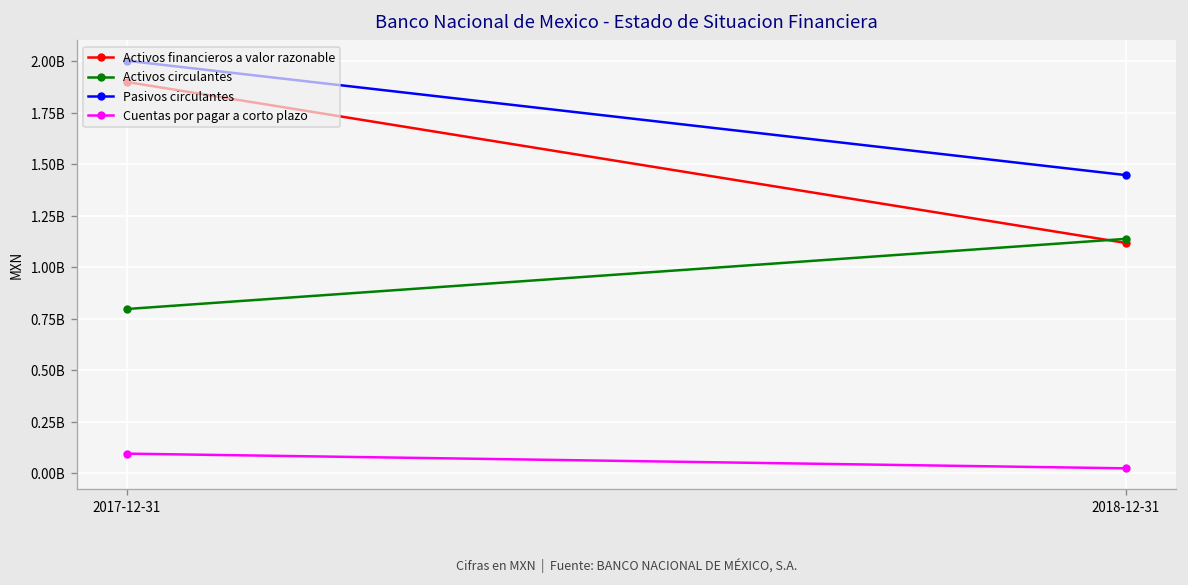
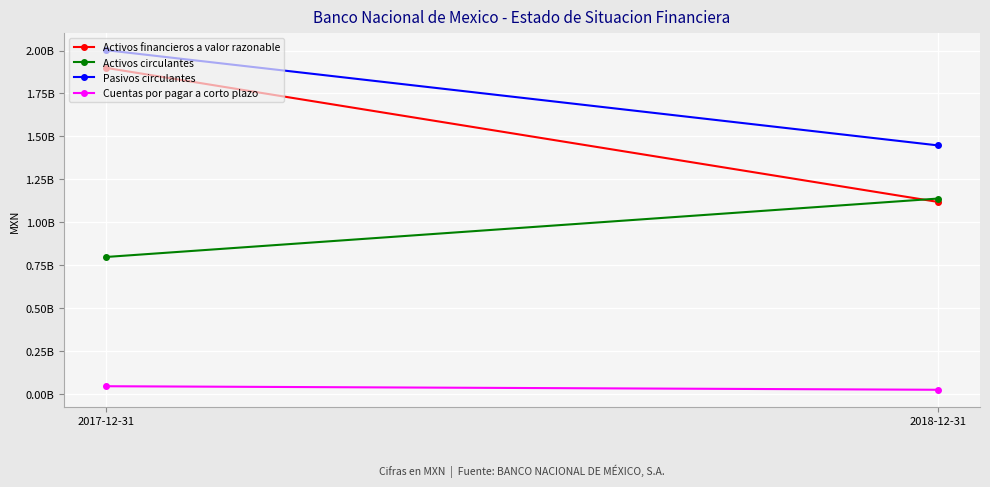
Cuentas por pagar a corto plazo, 2017-12-31: 100000000 -> 40000000
